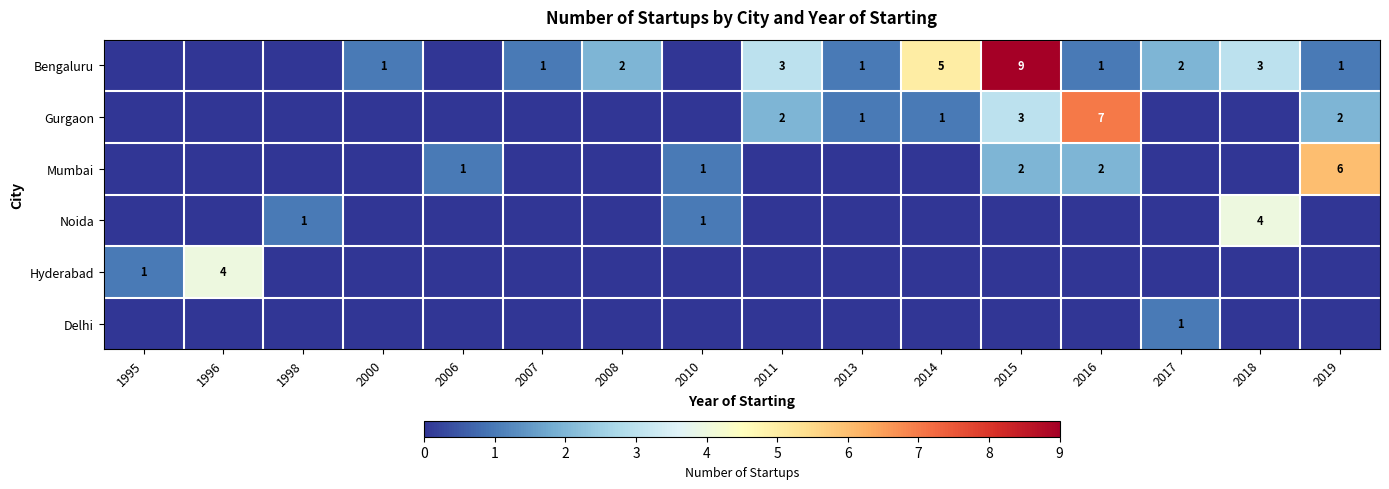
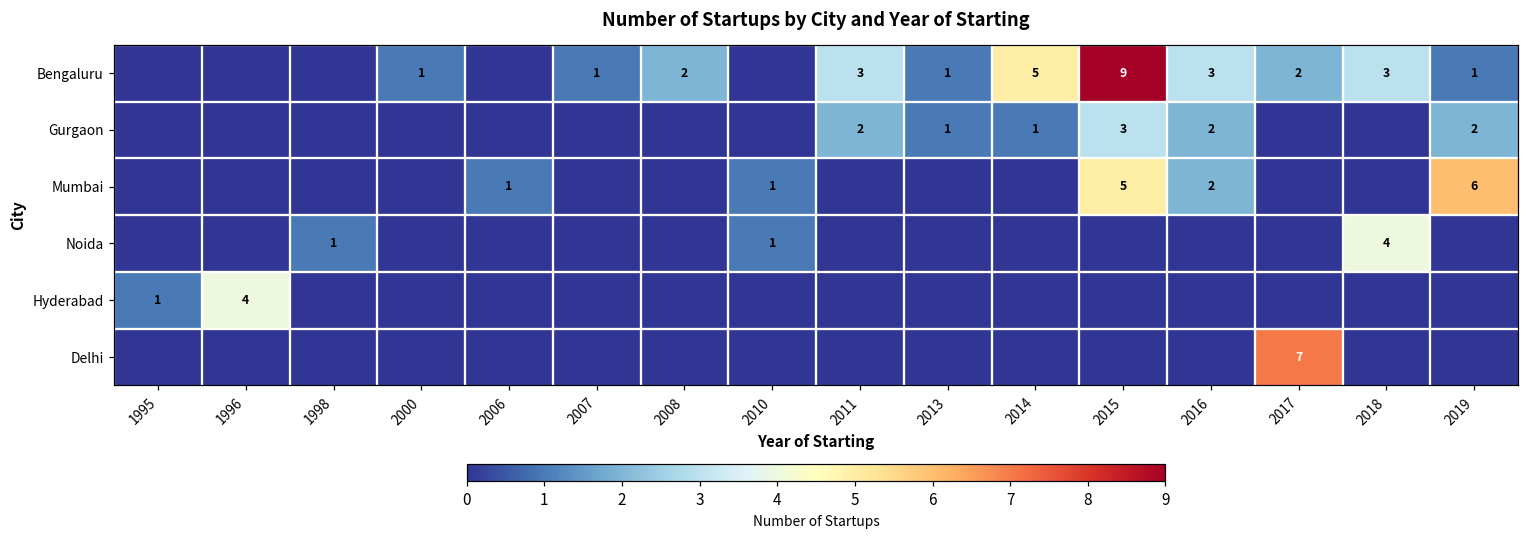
Bengaluru, 2016: 1 -> 3
Gurgaon, 2016: 7 -> 2
Mumbai, 2015: 2 -> 5
Delhi, 2017: 1 -> 7
